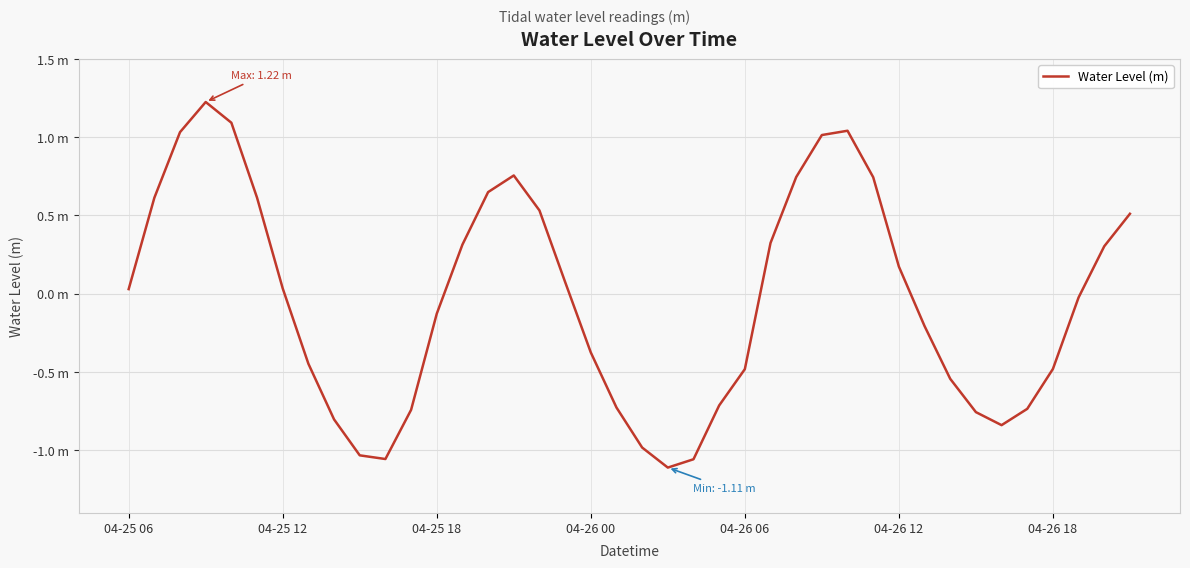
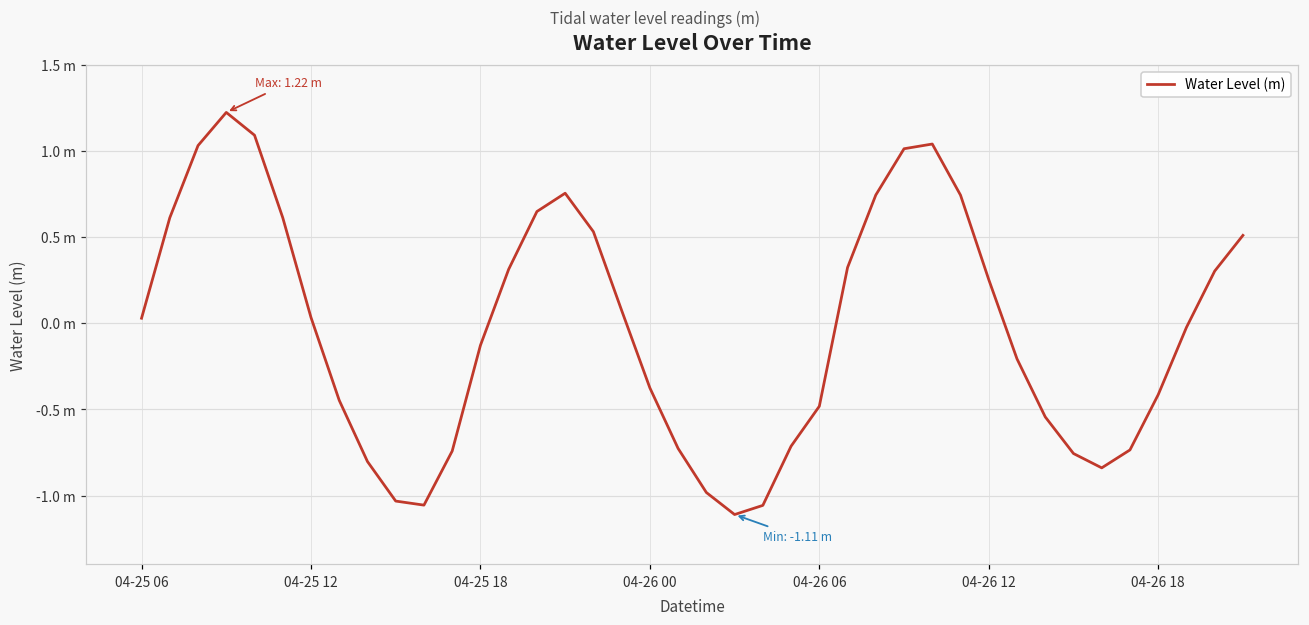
04-26 12: 0.17 m -> 0.25 m
04-26 18: -0.48 m -> -0.41 m
